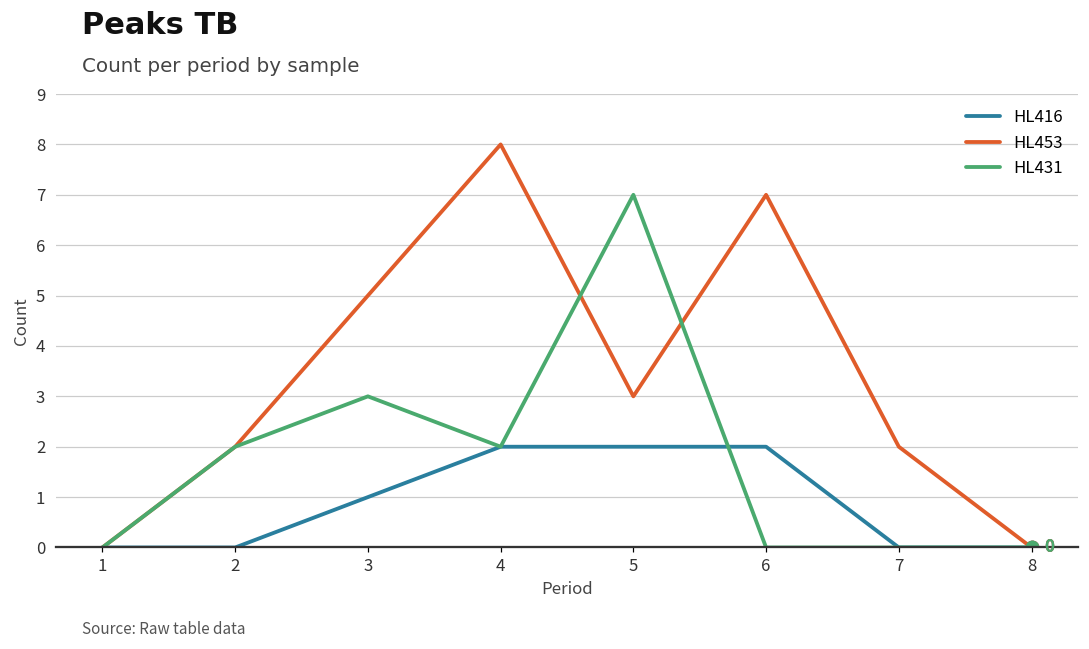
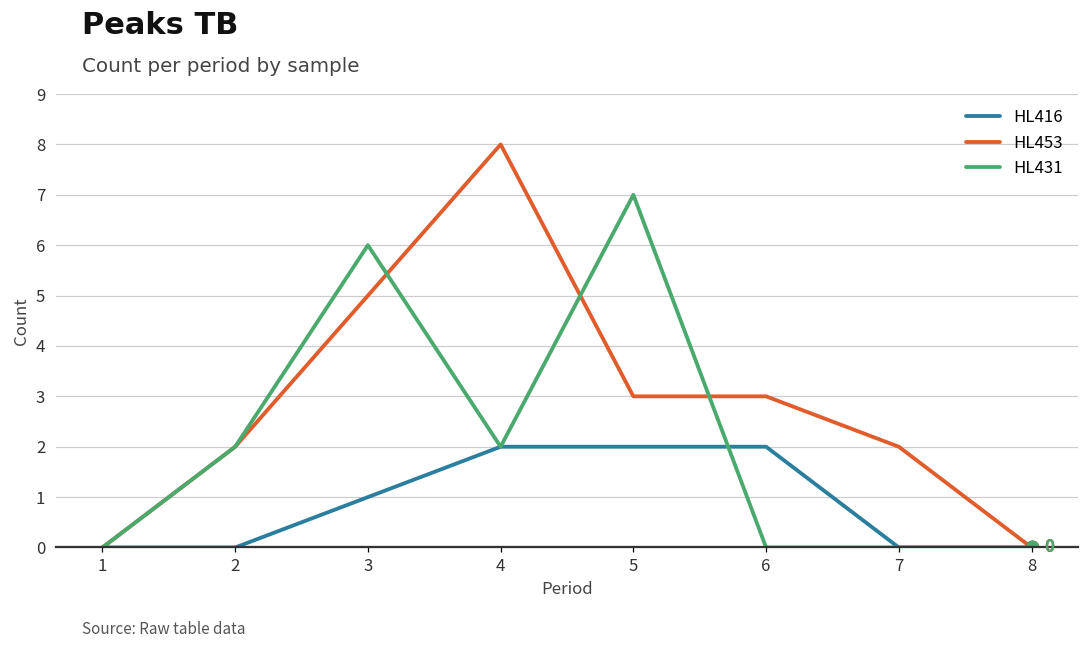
HL431, 3: 3 -> 6
HL453, 6: 7 -> 3
